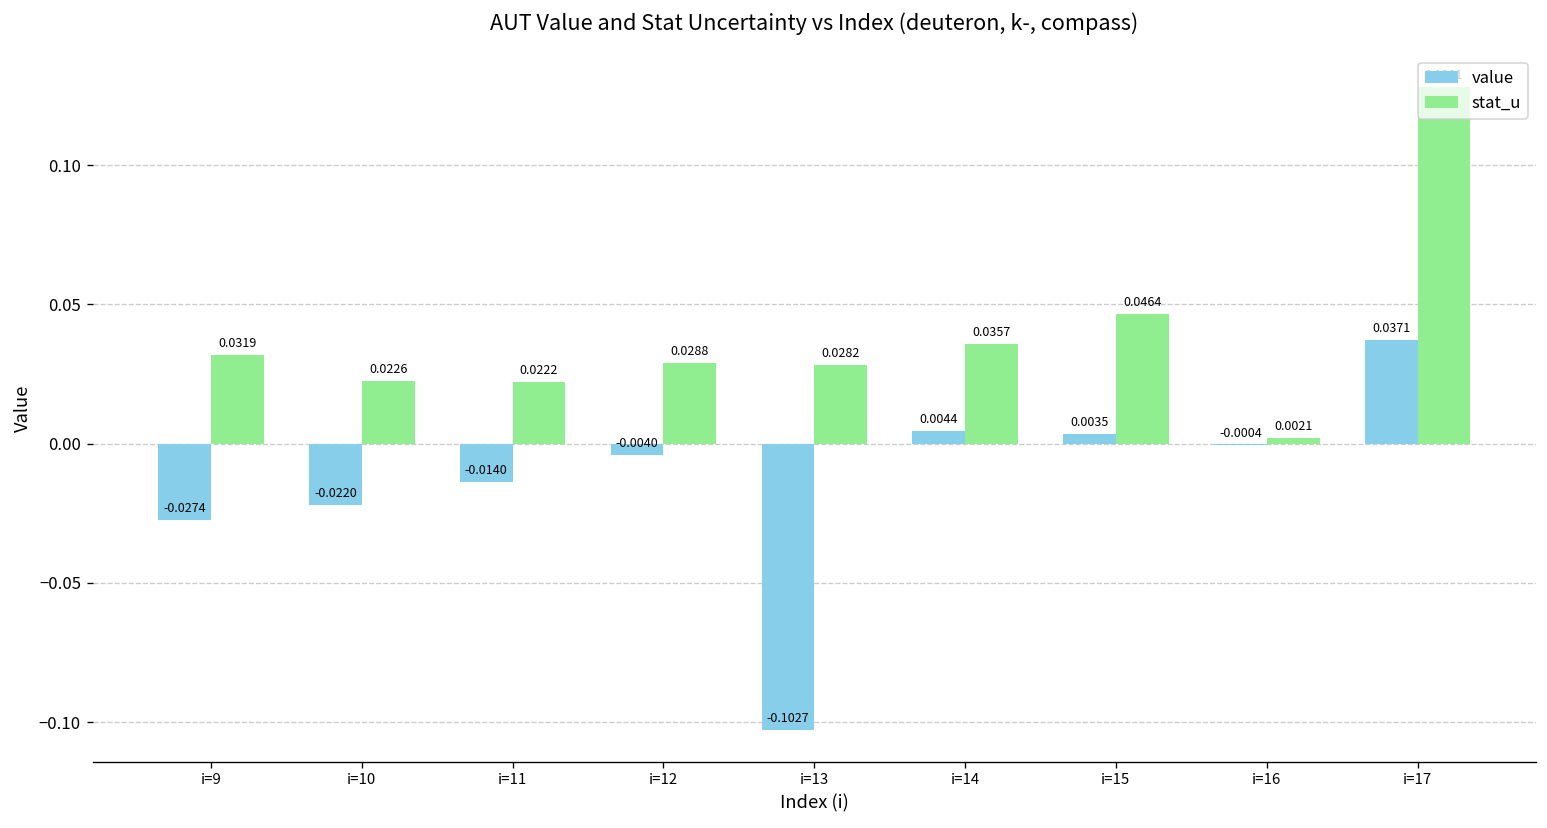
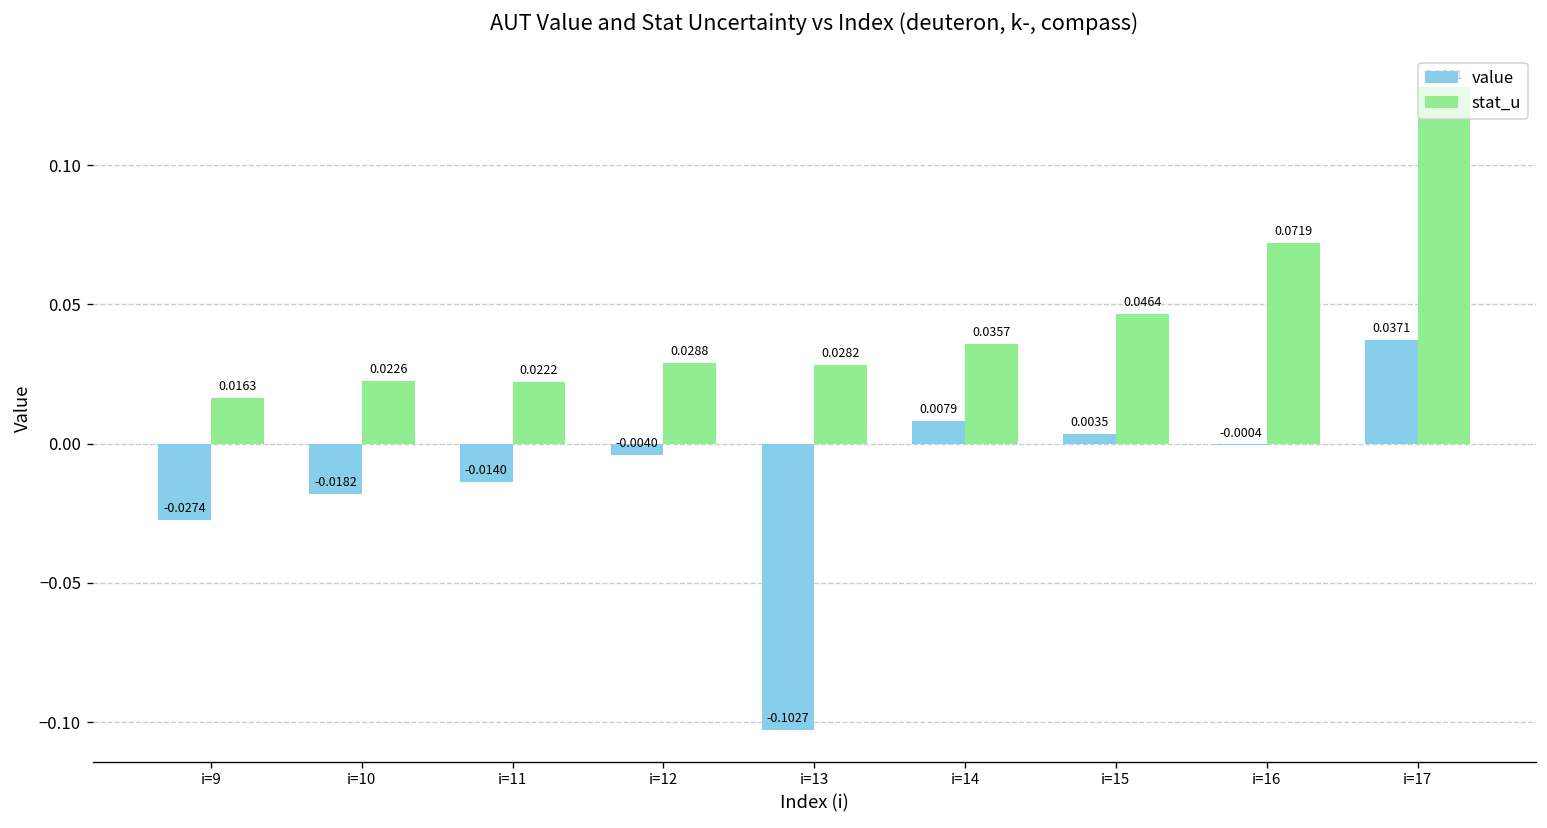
stat_u, i=9: 0.0319 -> 0.0163
value, i=10: -0.0220 -> -0.0182
value, i=14: 0.0044 -> 0.0079
stat_u, i=16: 0.0021 -> 0.0719
